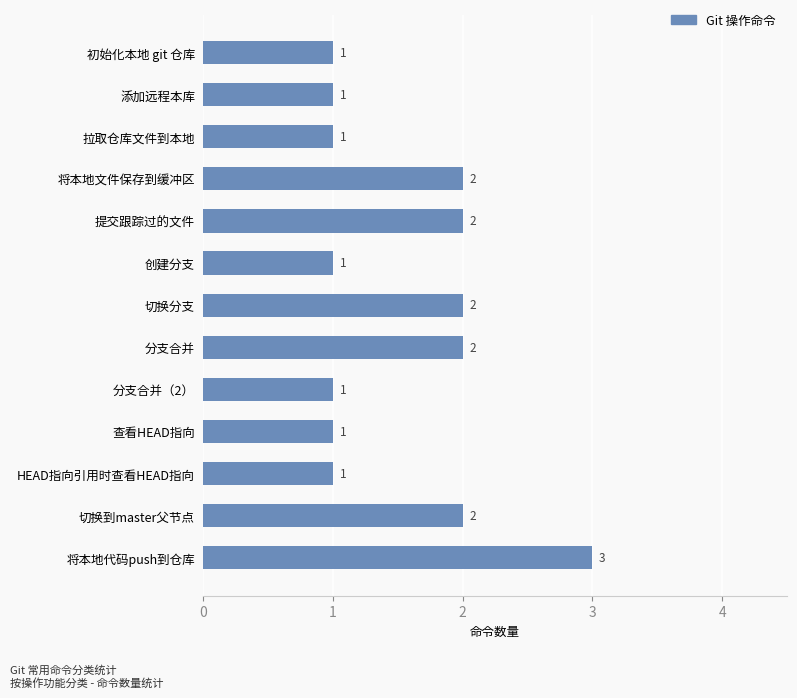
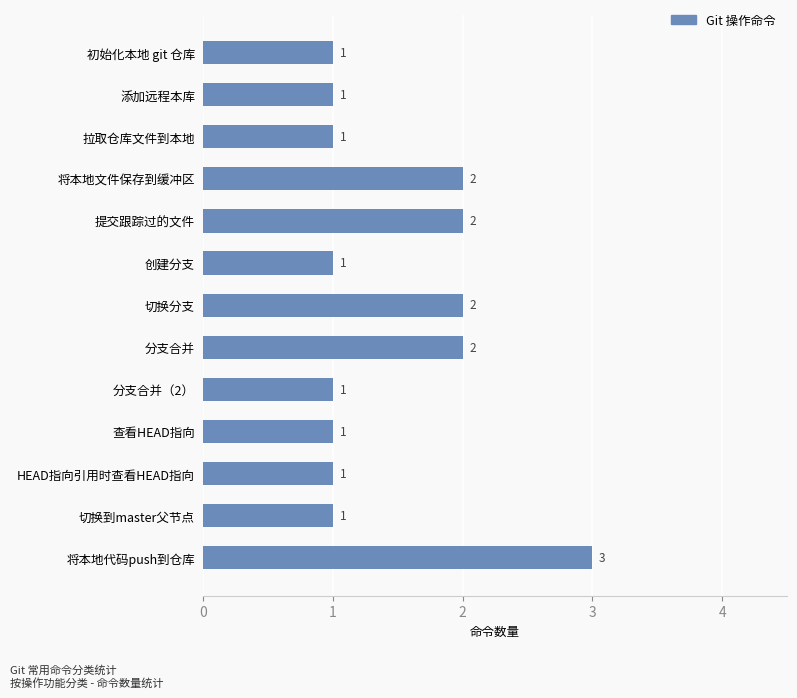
切换到master父节点: 2 -> 1
